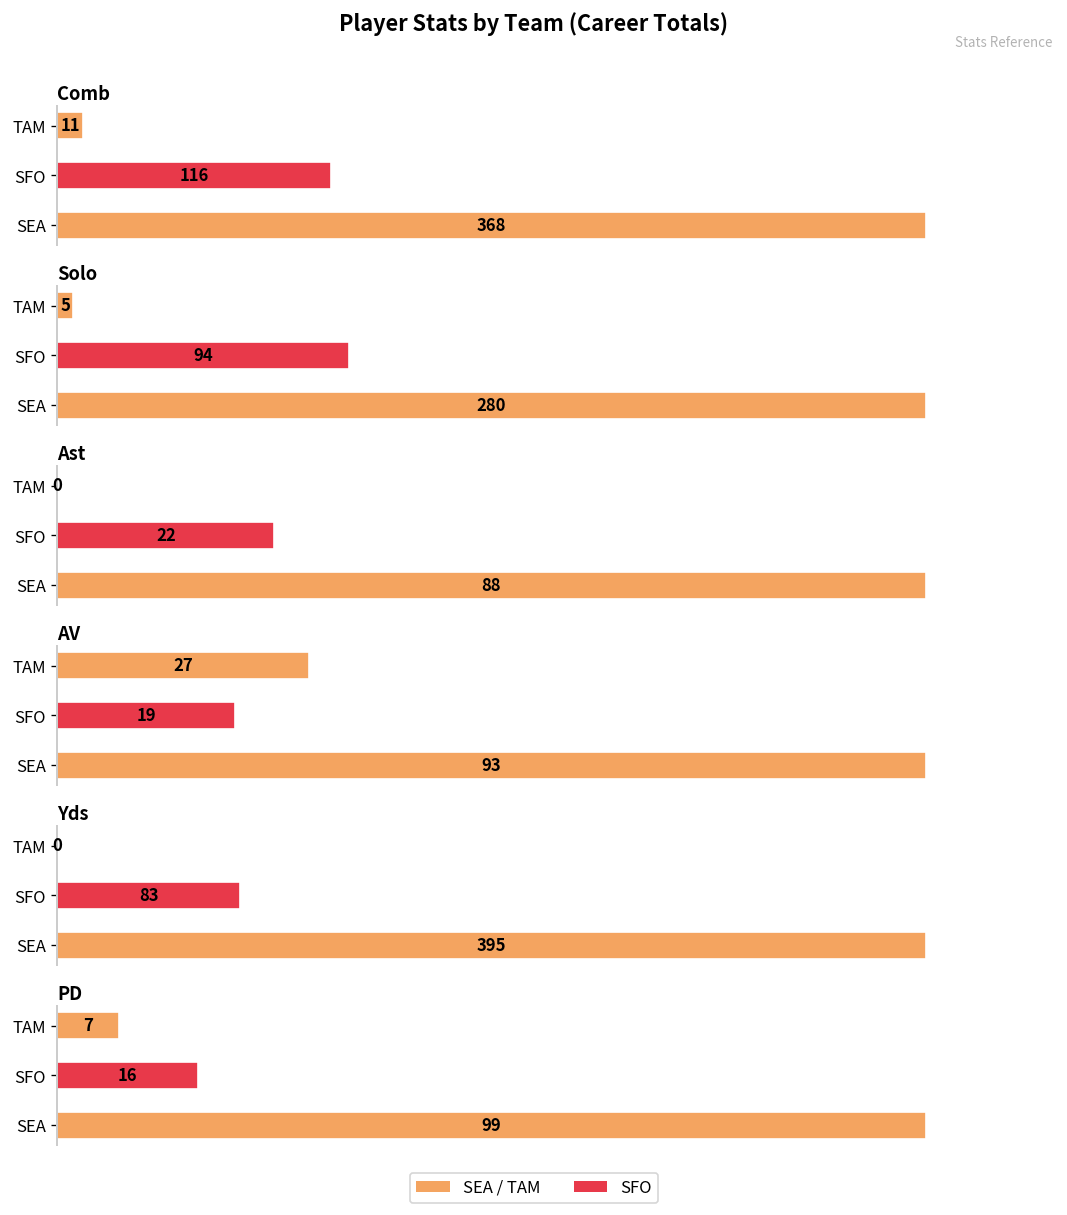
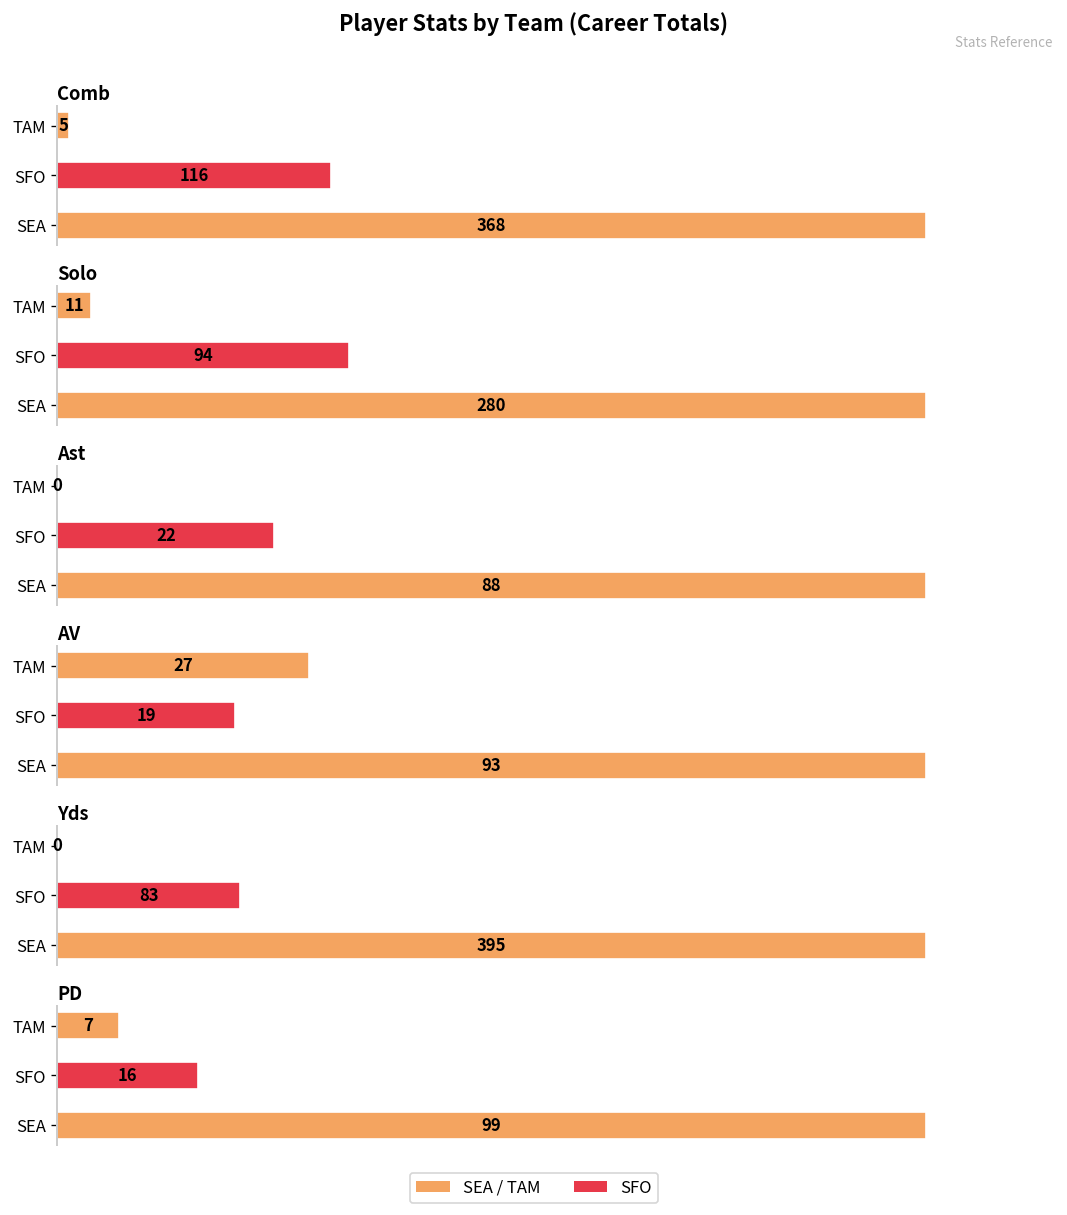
Comb, TAM: 11 -> 5
Solo, TAM: 5 -> 11
